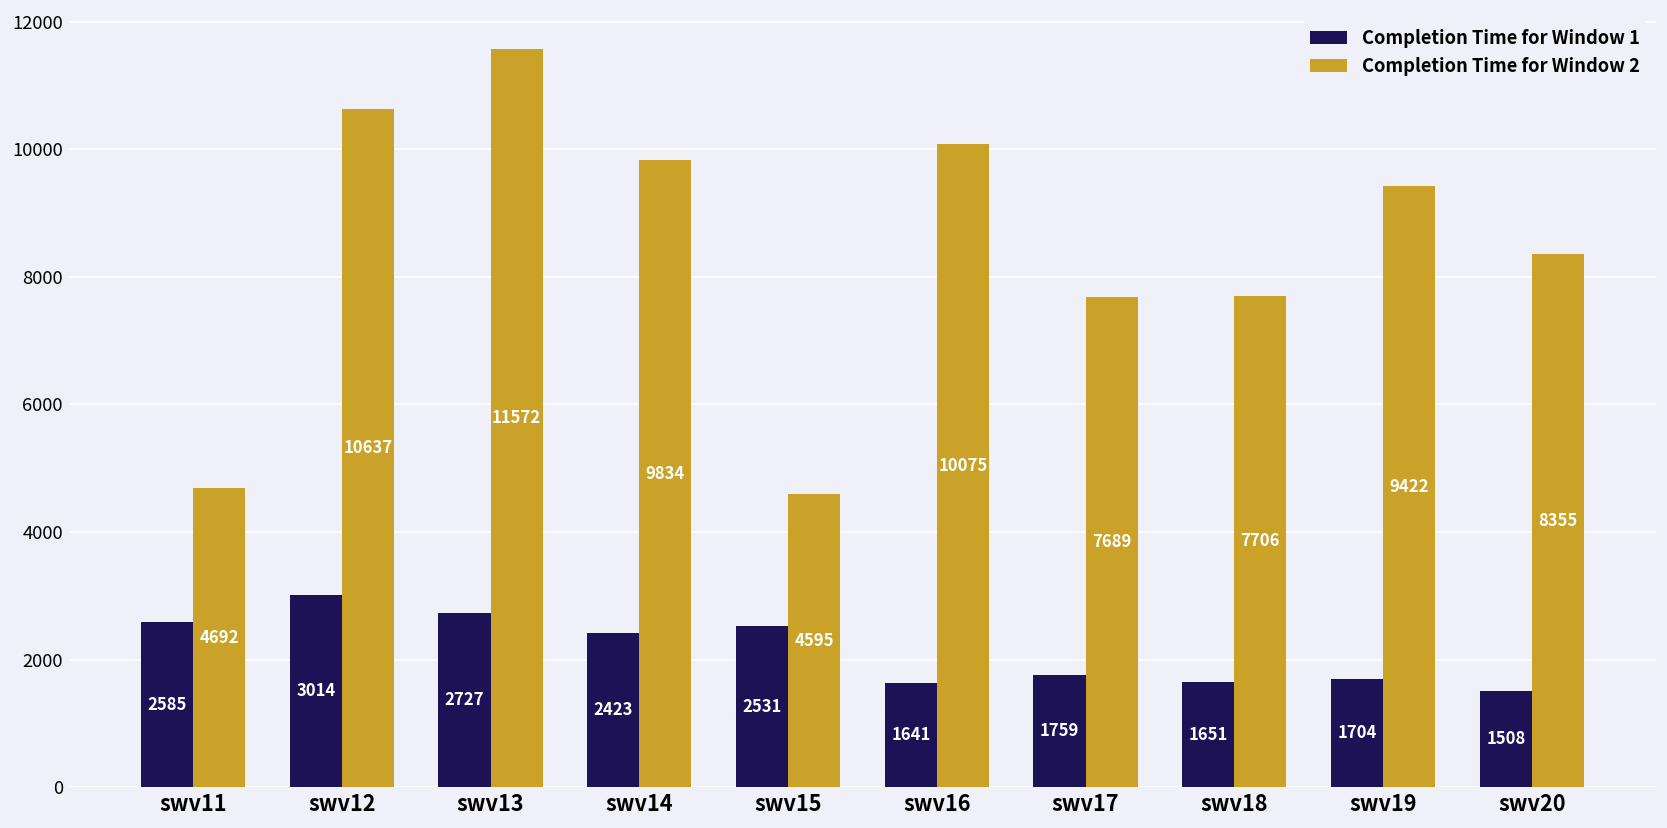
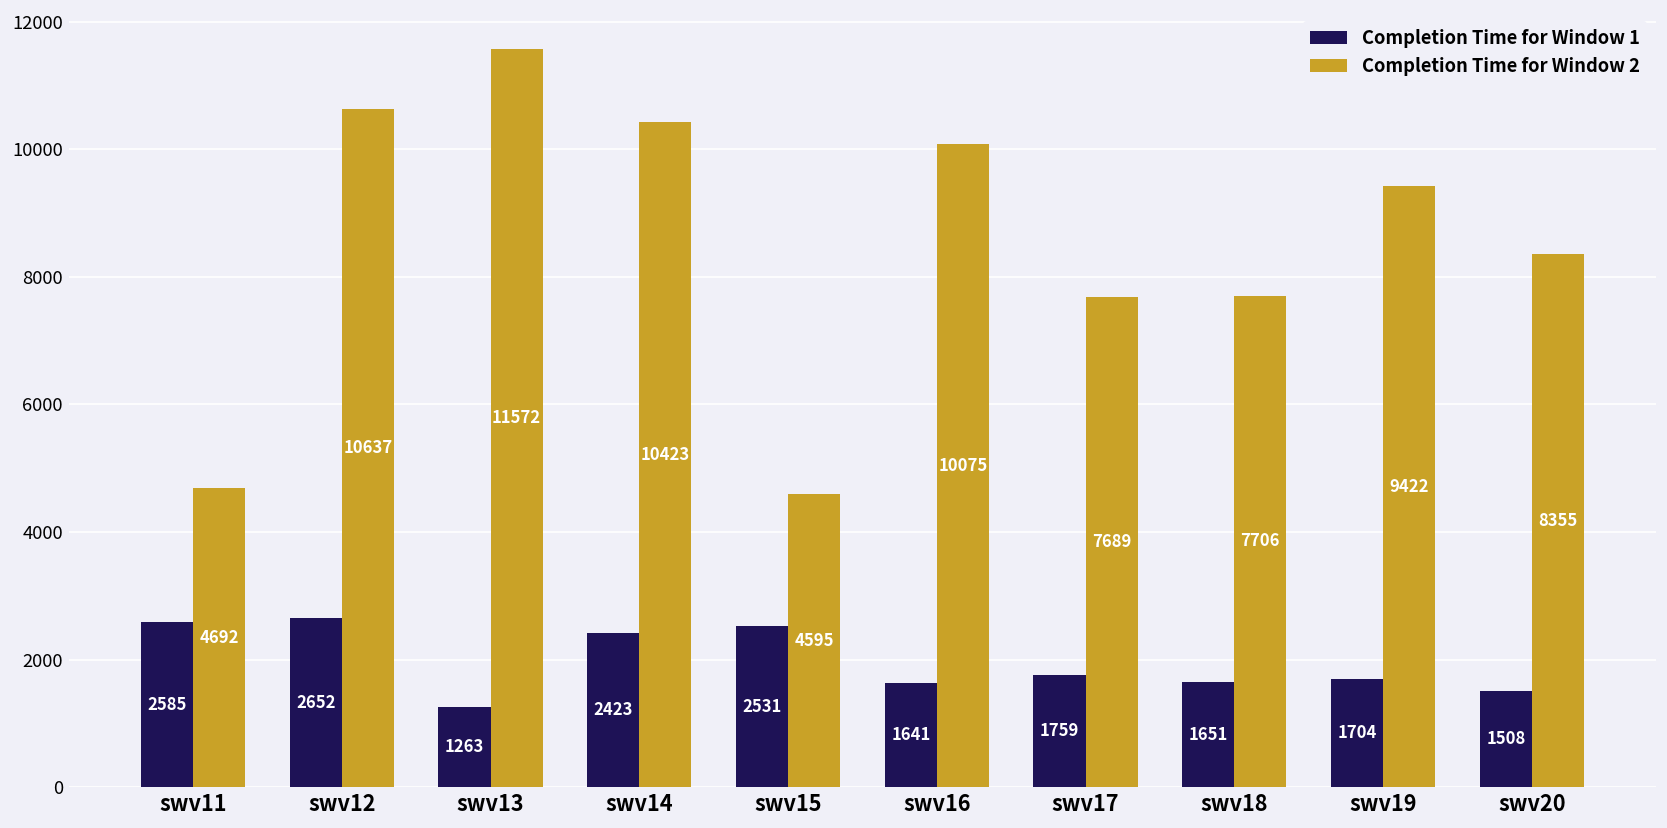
Completion Time for Window 1, swv12: 3014 -> 2652
Completion Time for Window 1, swv13: 2727 -> 1263
Completion Time for Window 2, swv14: 9834 -> 10423
